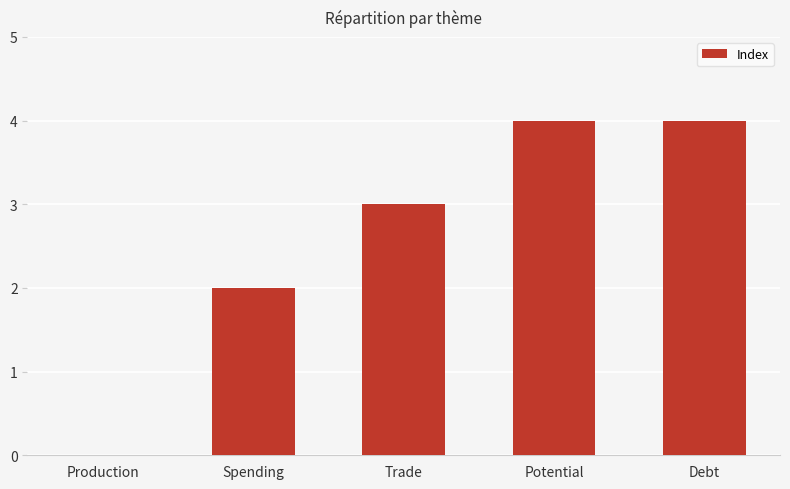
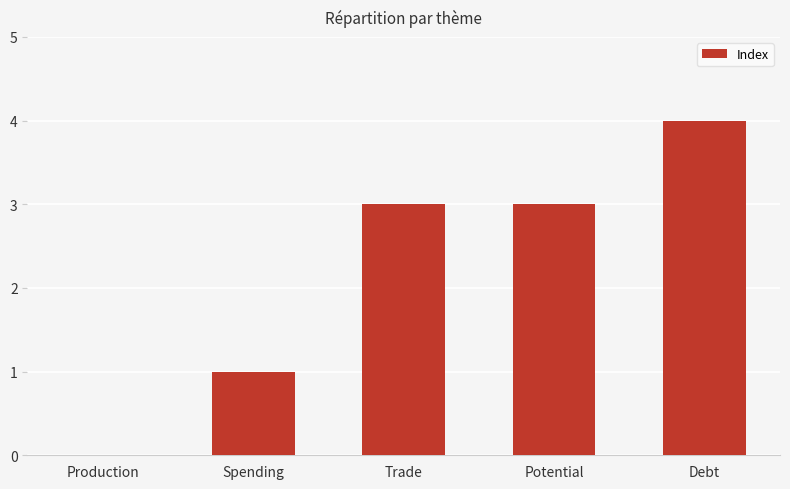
Spending: 2 -> 1
Potential: 4 -> 3
